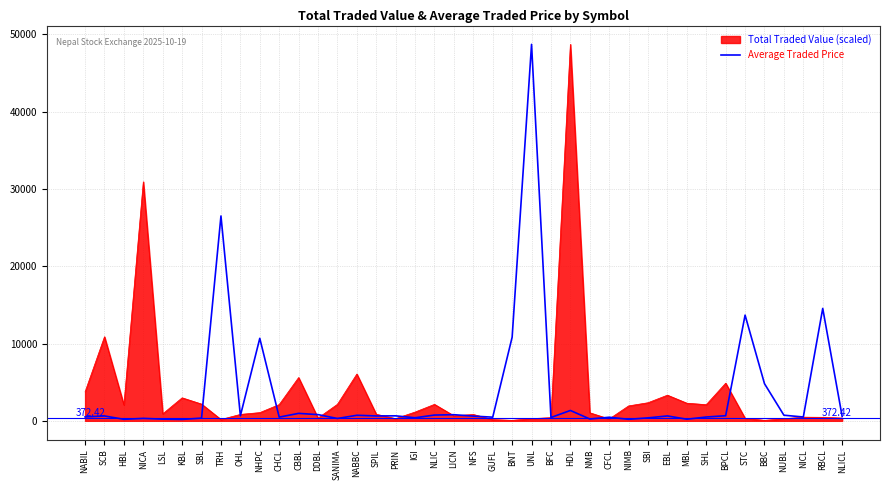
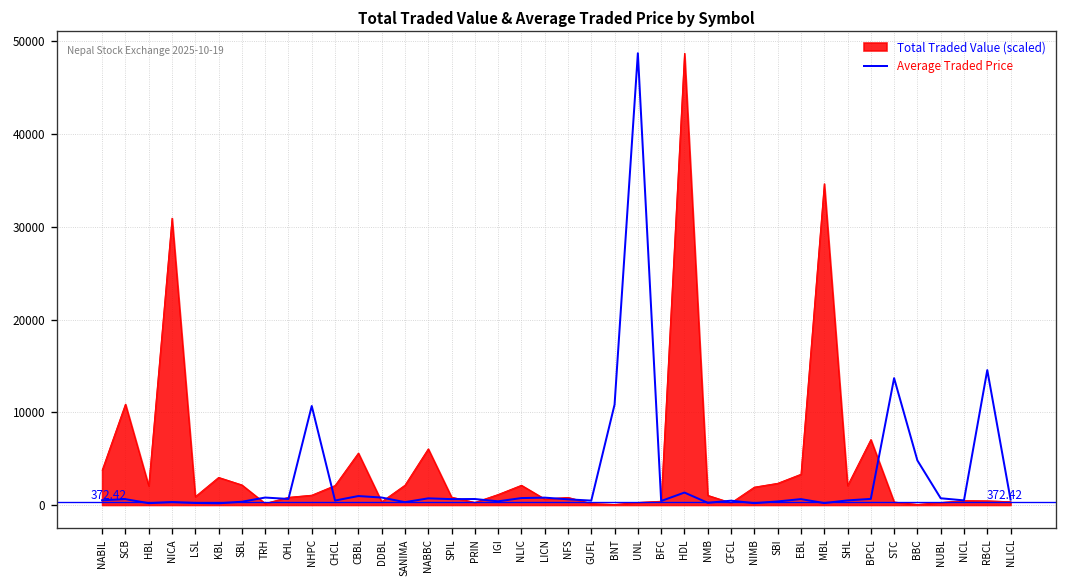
Average Traded Price, TRH: 27000 -> 1000
Total Traded Value (scaled), MBL: 2000 -> 35000
Total Traded Value (scaled), BPCL: 5000 -> 7000
